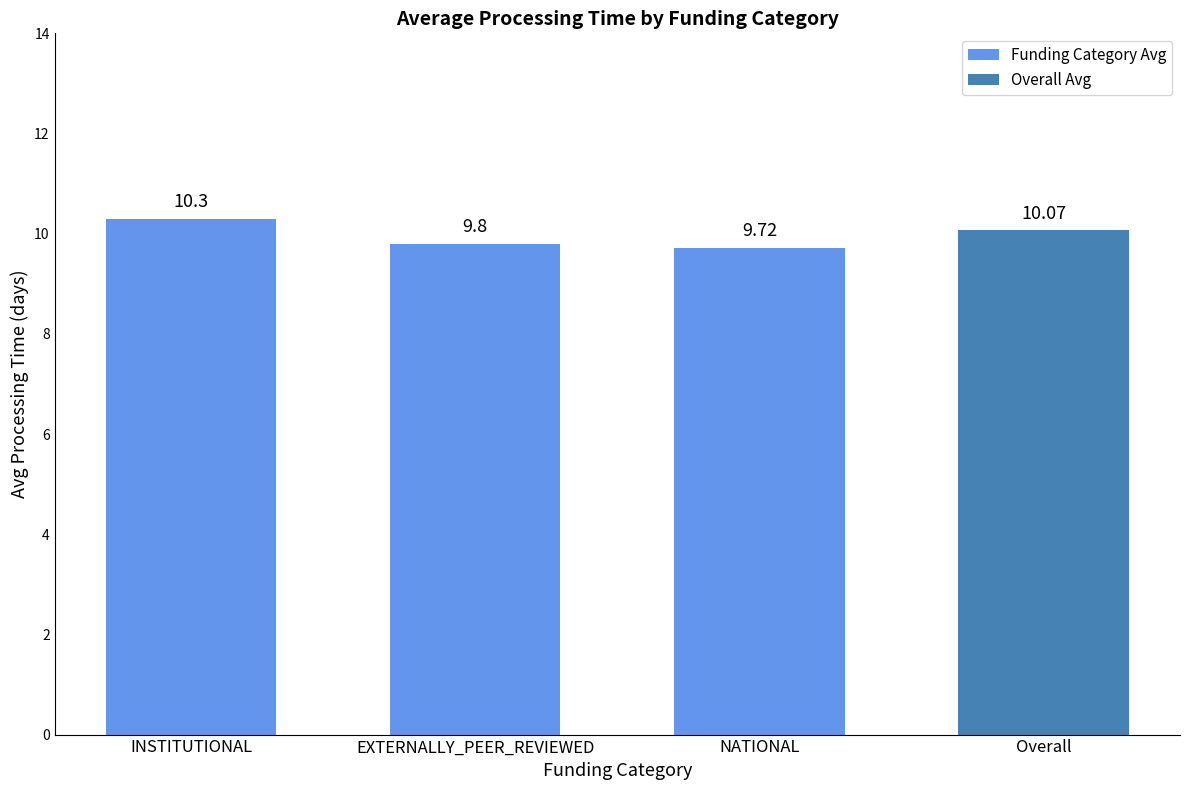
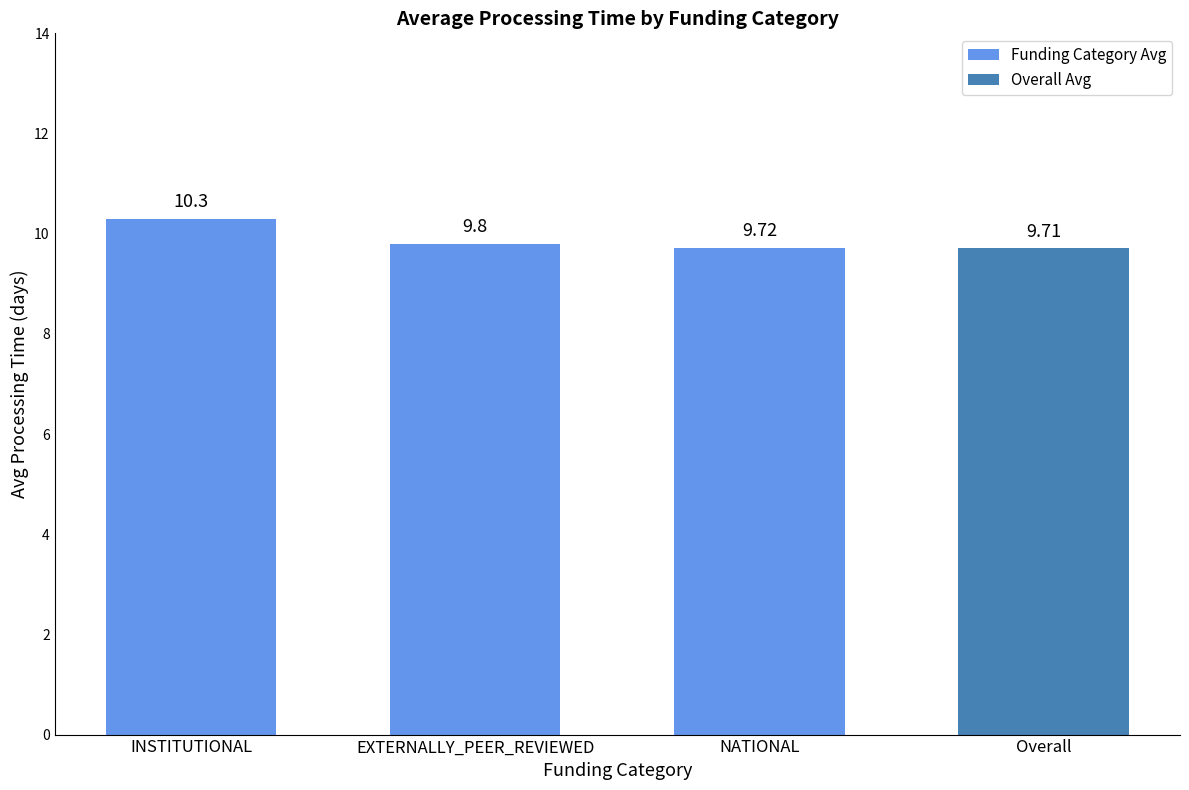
Overall: 10.07 -> 9.71
